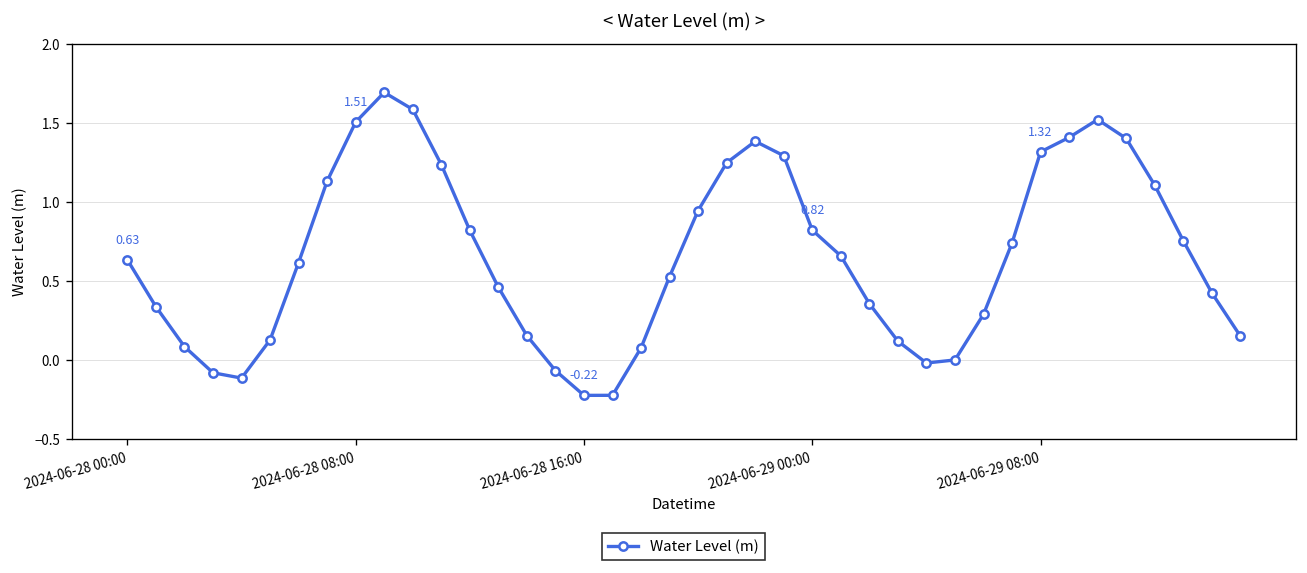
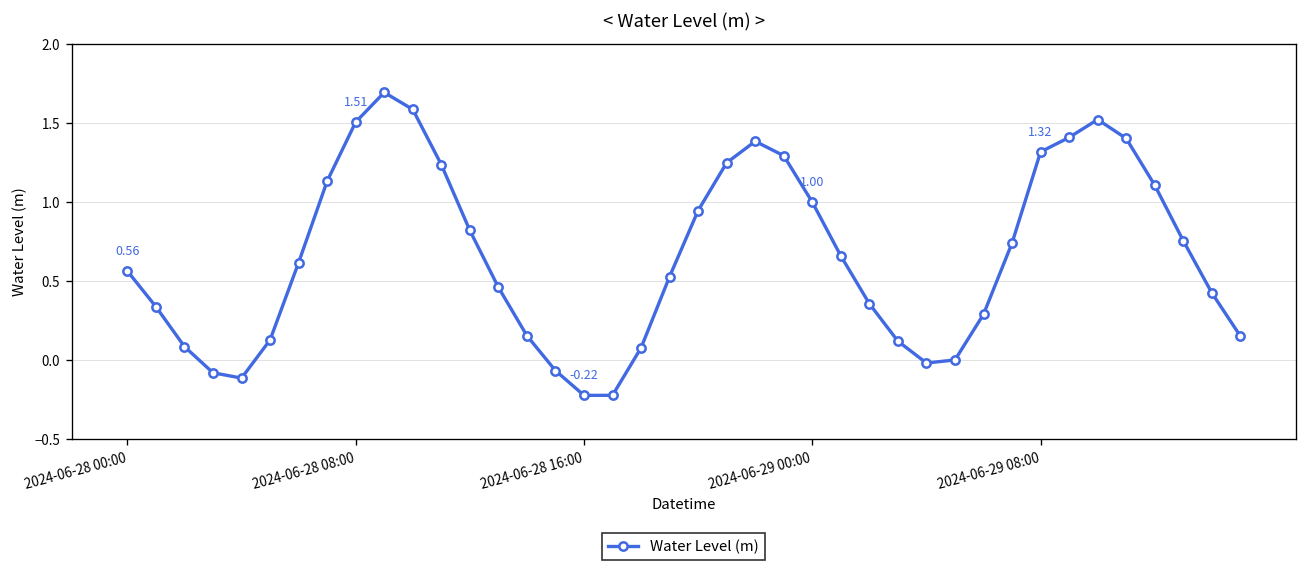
2024-06-28 00:00: 0.63 -> 0.56
2024-06-29 00:00: 0.82 -> 1.00
